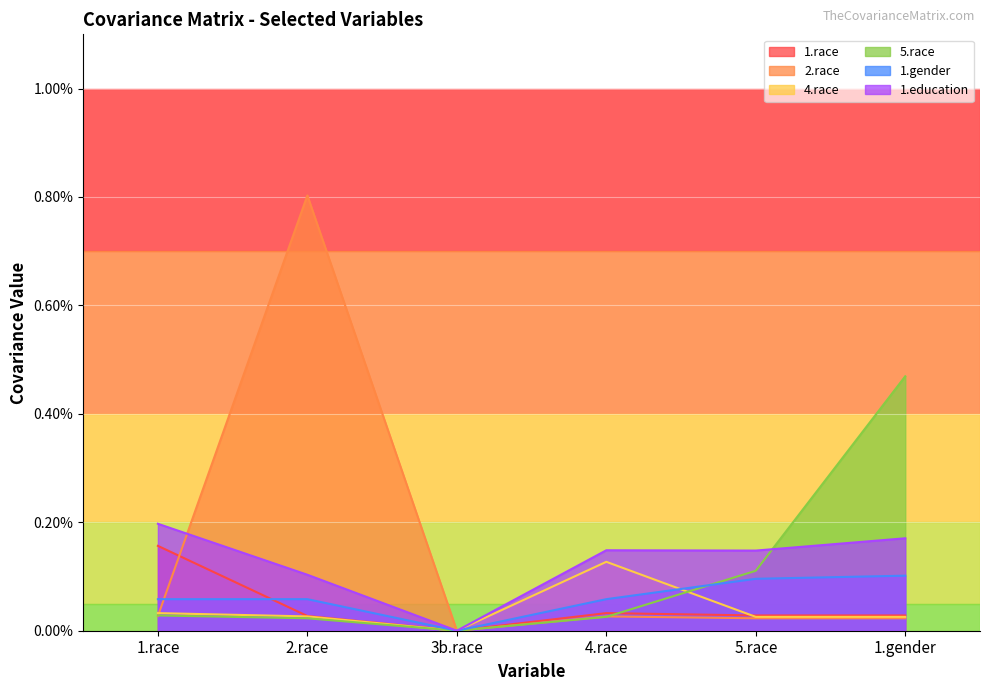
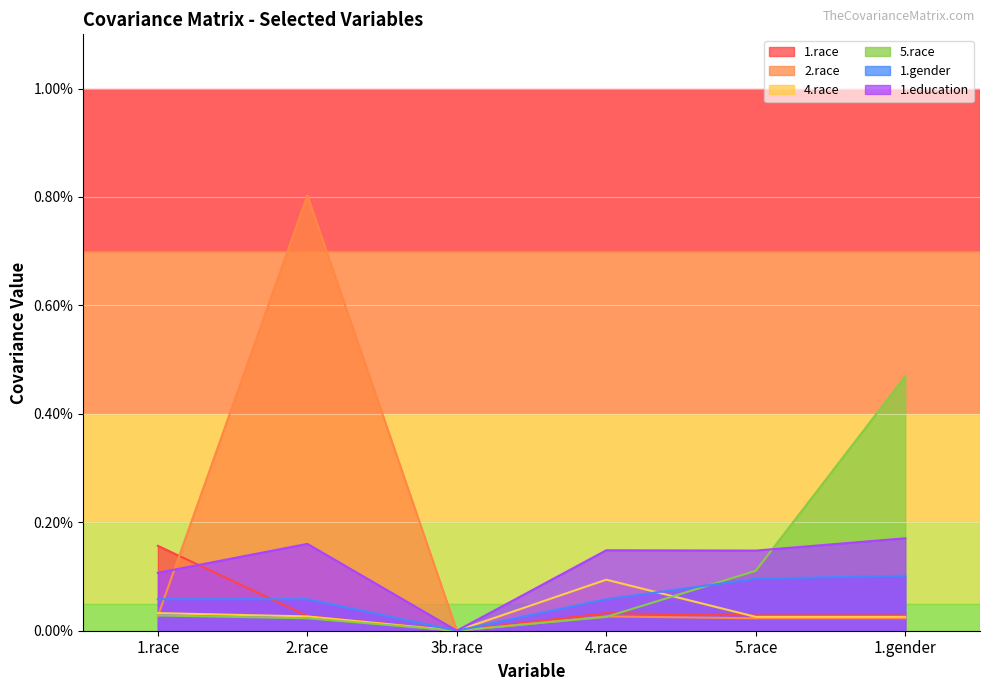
1.education, 1.race: 0.20% -> 0.11%
1.education, 2.race: 0.10% -> 0.16%
4.race, 4.race: 0.13% -> 0.09%
